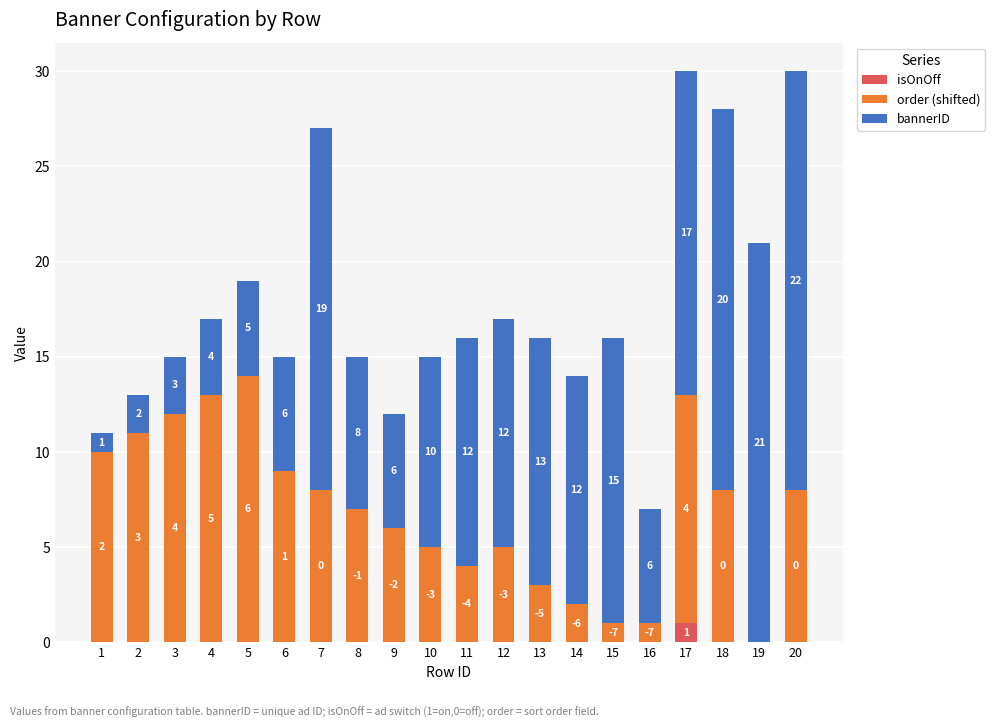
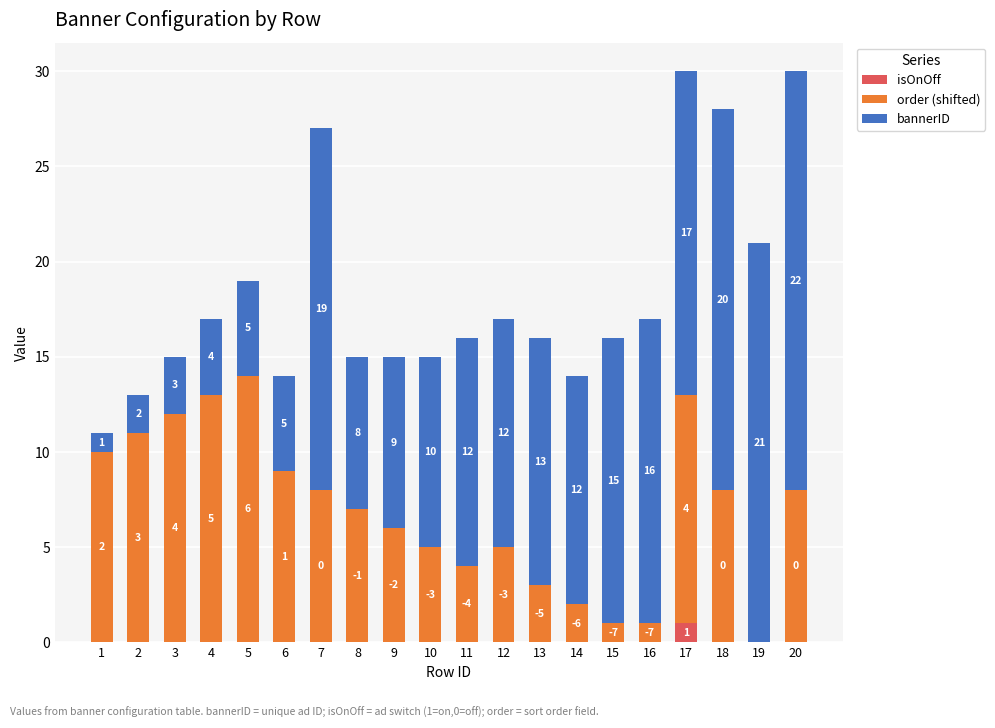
bannerID, 6: 6 -> 5
bannerID, 9: 6 -> 9
bannerID, 16: 6 -> 16
